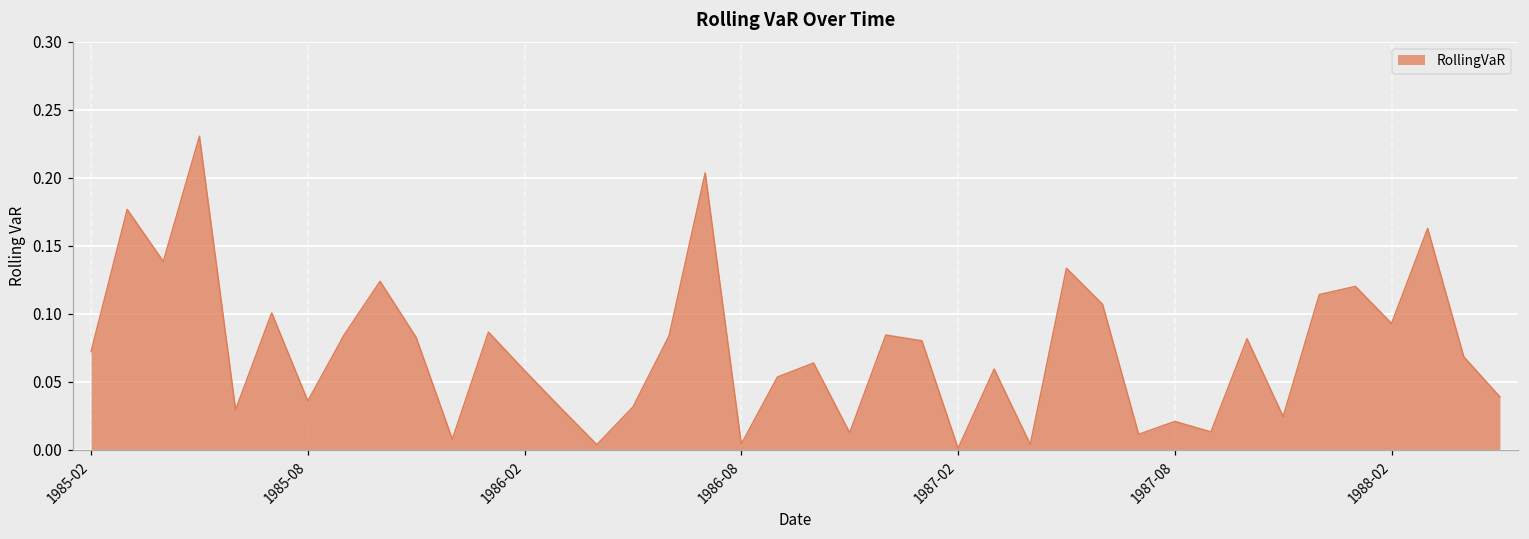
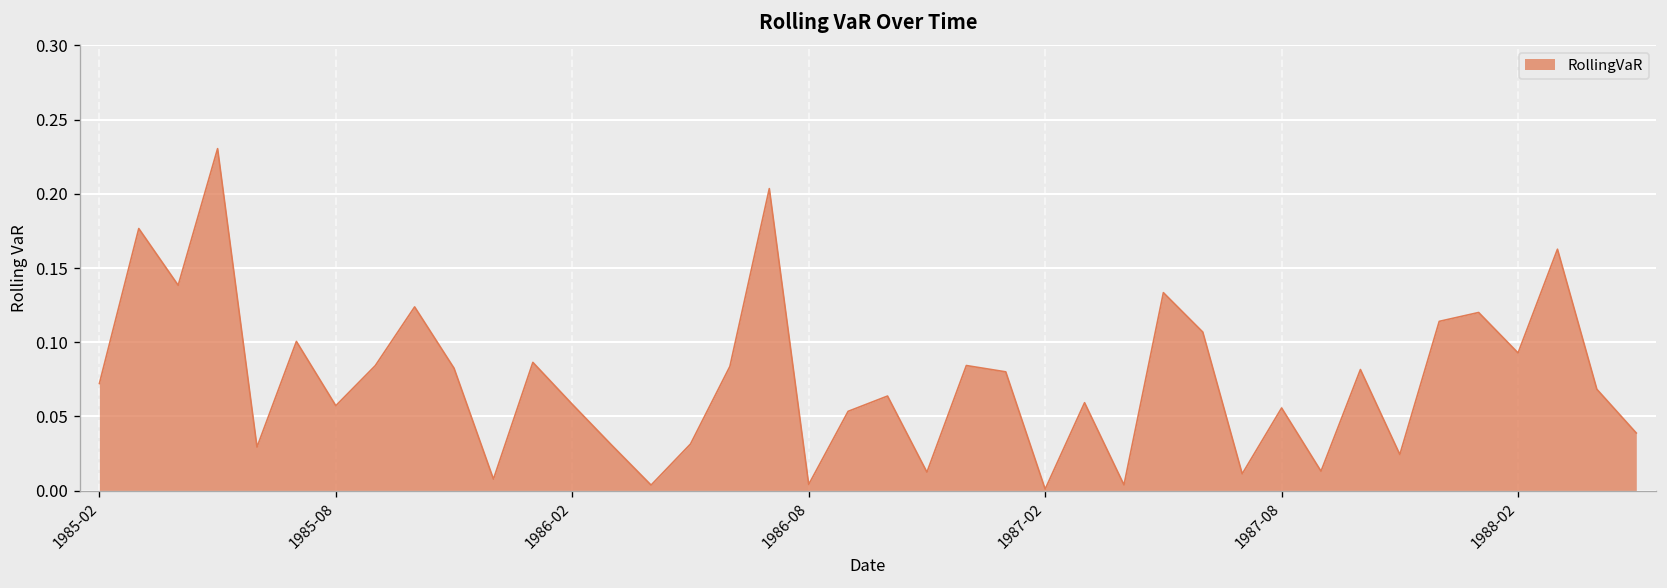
1985-08: 0.036 -> 0.057
1987-08: 0.021 -> 0.056
